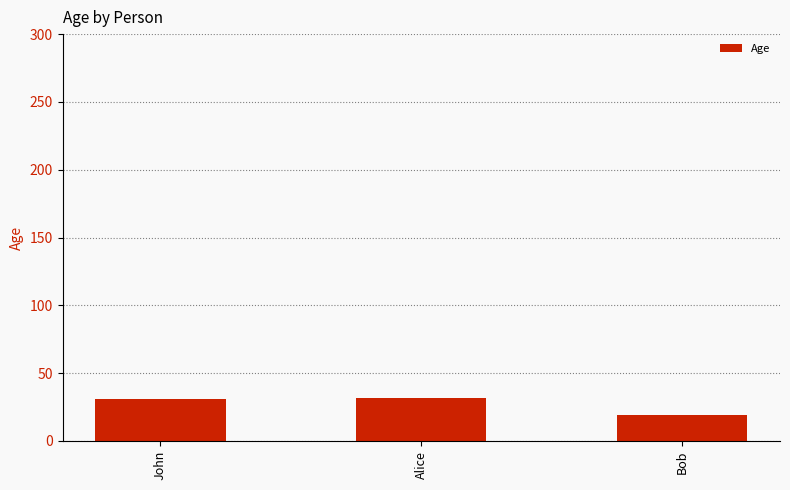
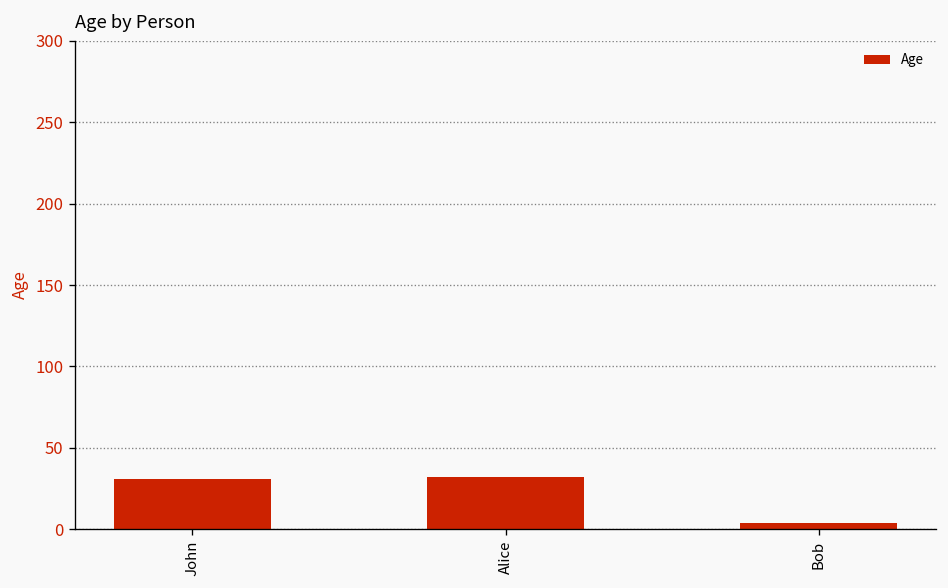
Bob: 19 -> 4
